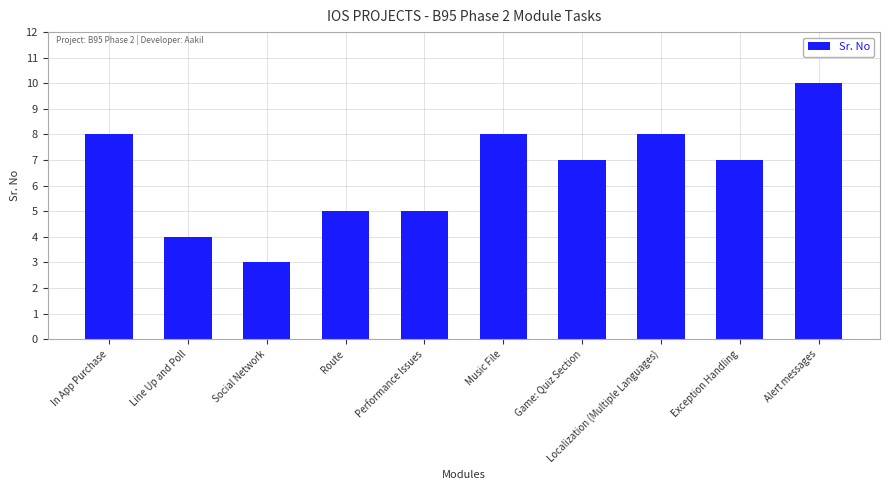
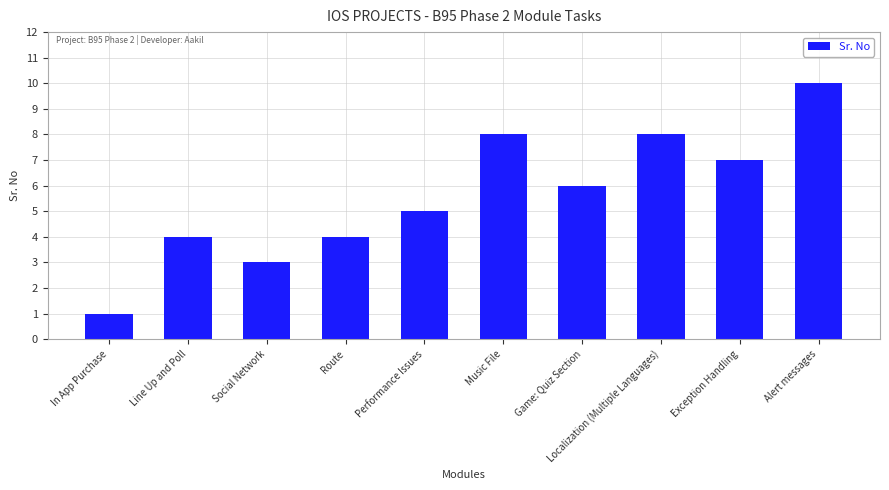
In App Purchase: 8 -> 1
Route: 5 -> 4
Game: Quiz Section: 7 -> 6
